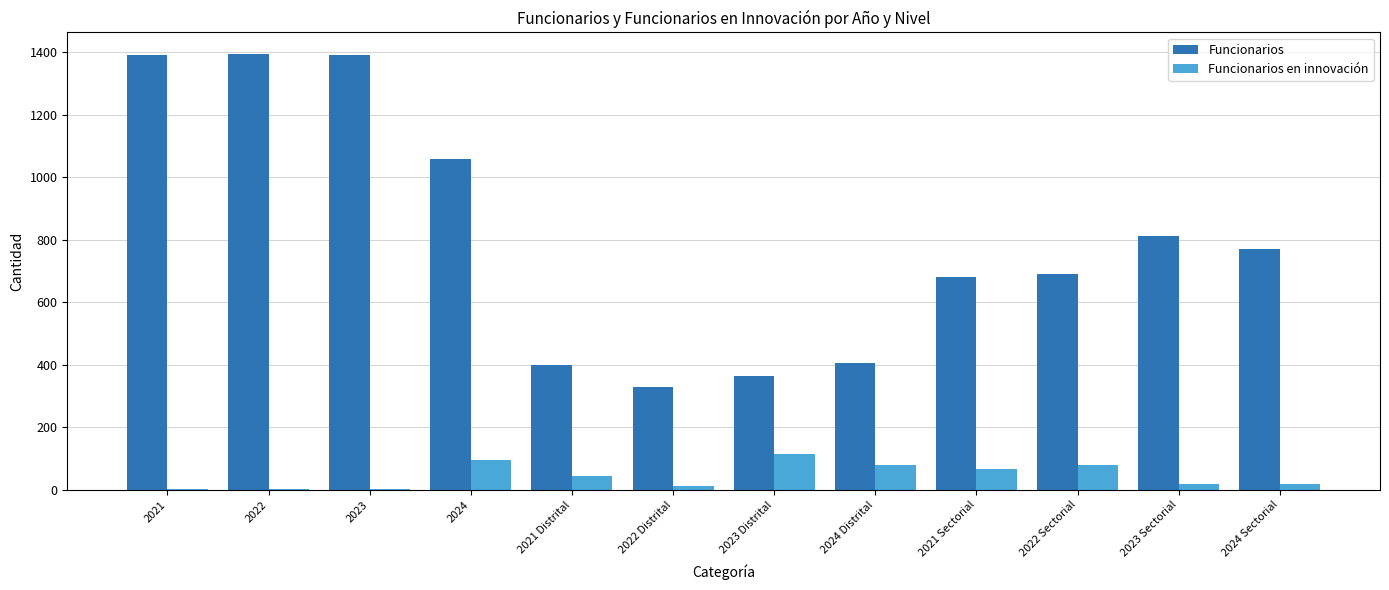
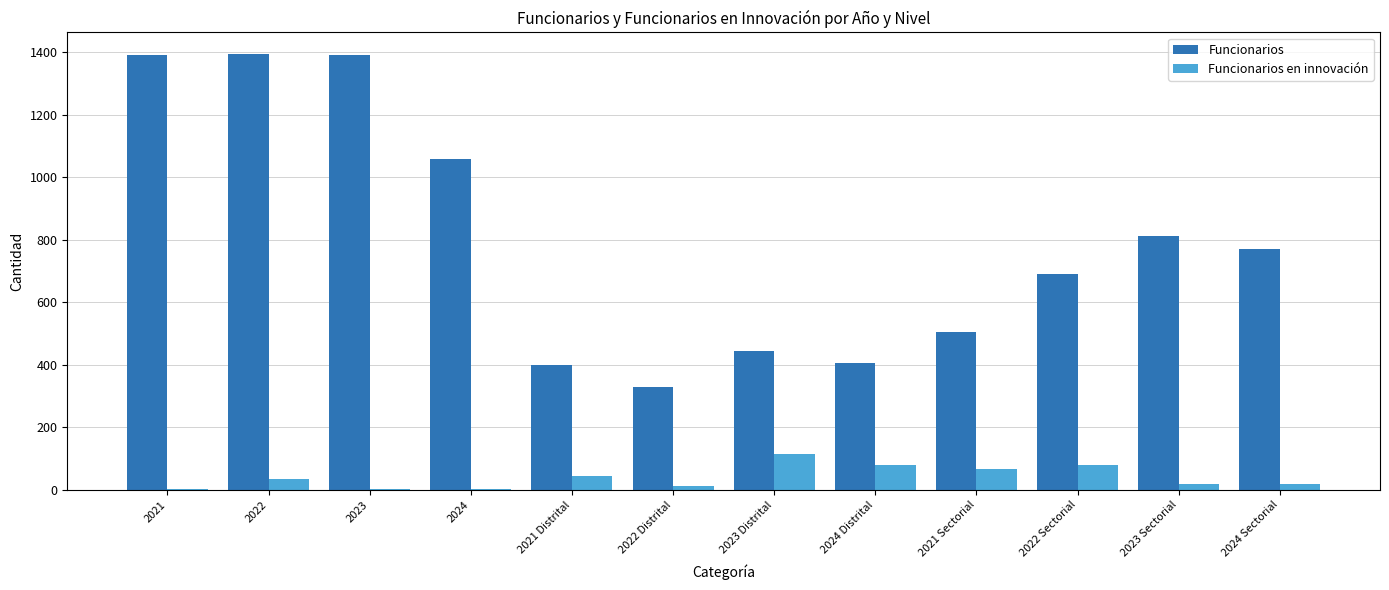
Funcionarios en innovación, 2022: 0 -> 40
Funcionarios en innovación, 2024: 90 -> 0
Funcionarios, 2023 Distrital: 360 -> 440
Funcionarios, 2021 Sectorial: 680 -> 500
